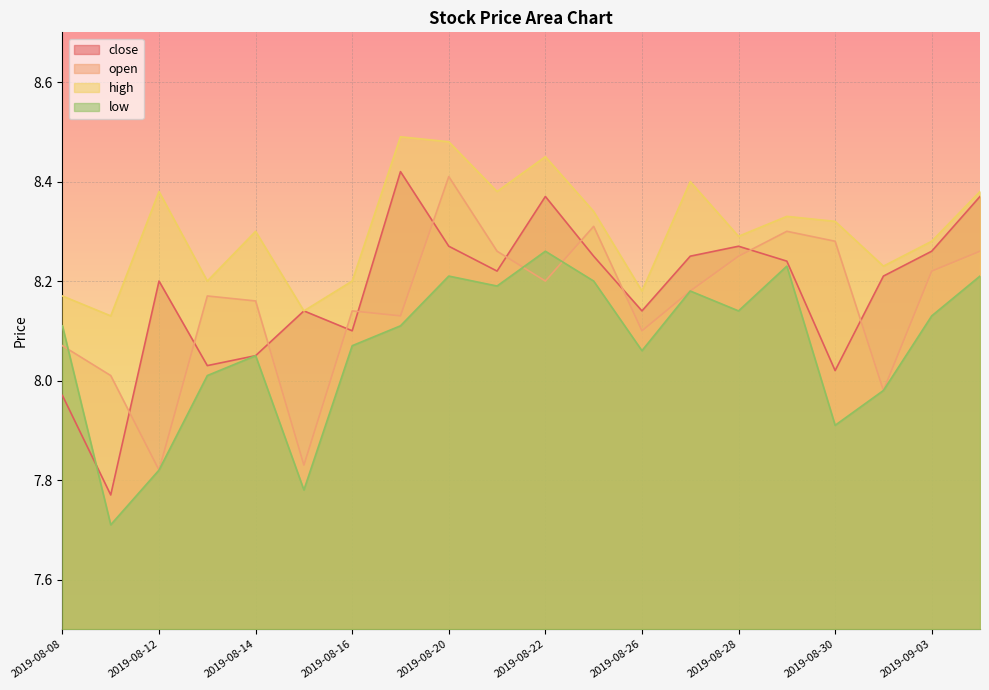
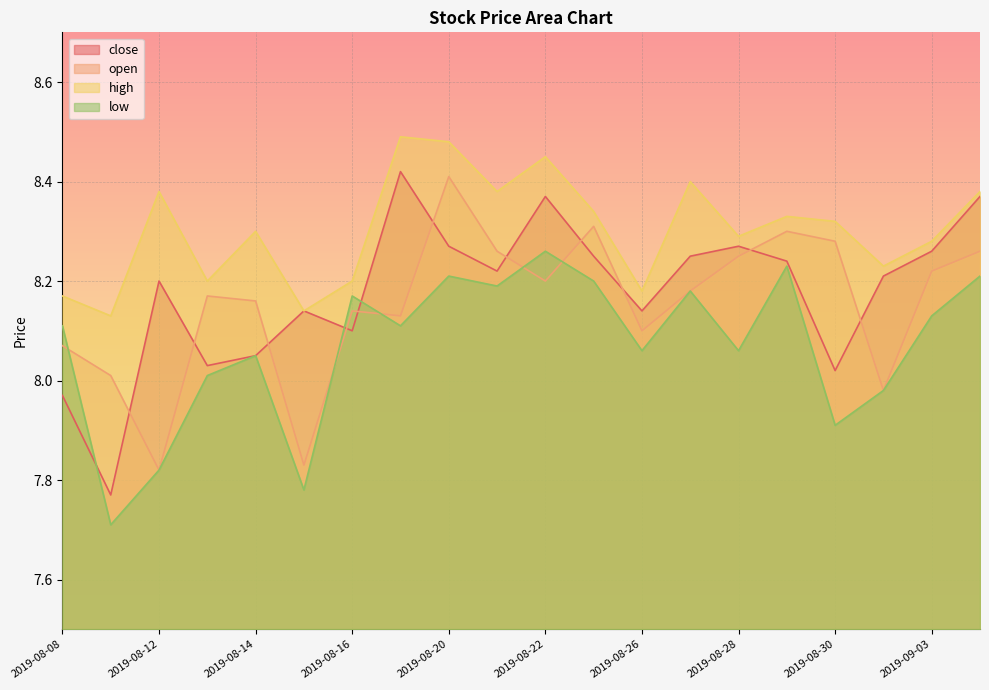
low, 2019-08-16: 8.07 -> 8.17
low, 2019-08-28: 8.14 -> 8.06
